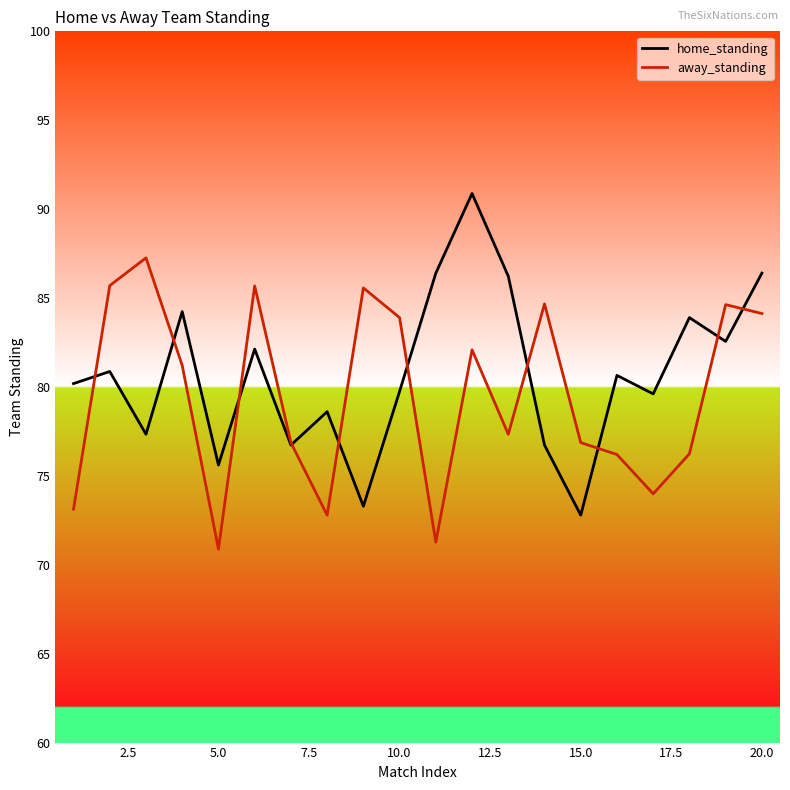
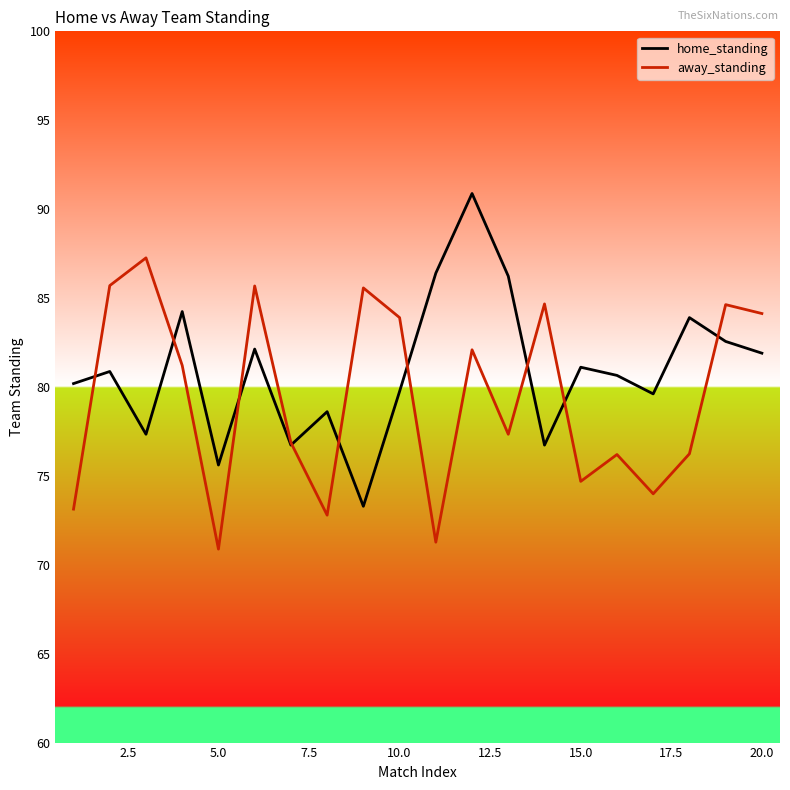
home_standing, 15.0: 72.8 -> 81.1
away_standing, 15.0: 76.9 -> 74.7
home_standing, 20.0: 86.4 -> 81.9
